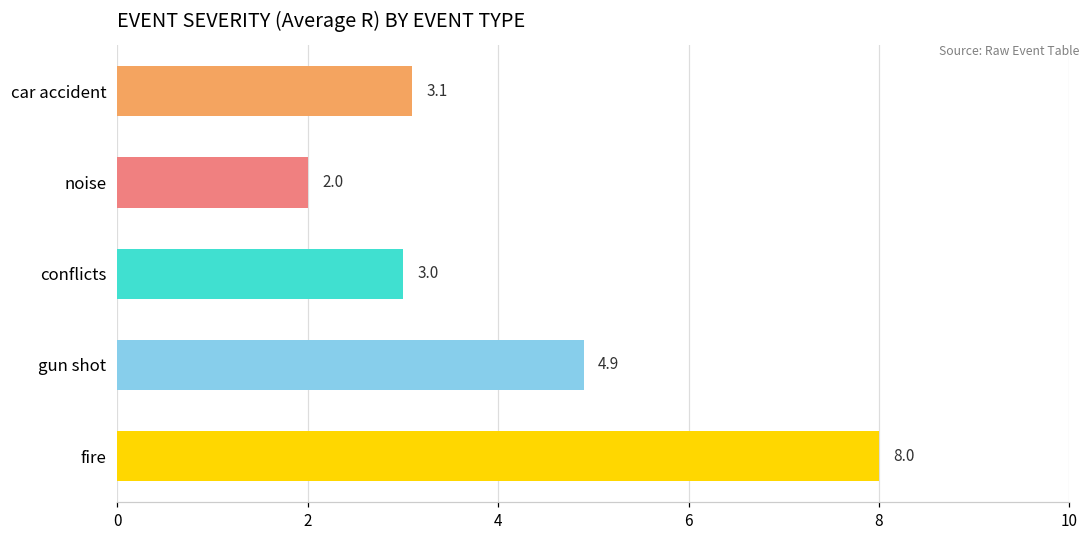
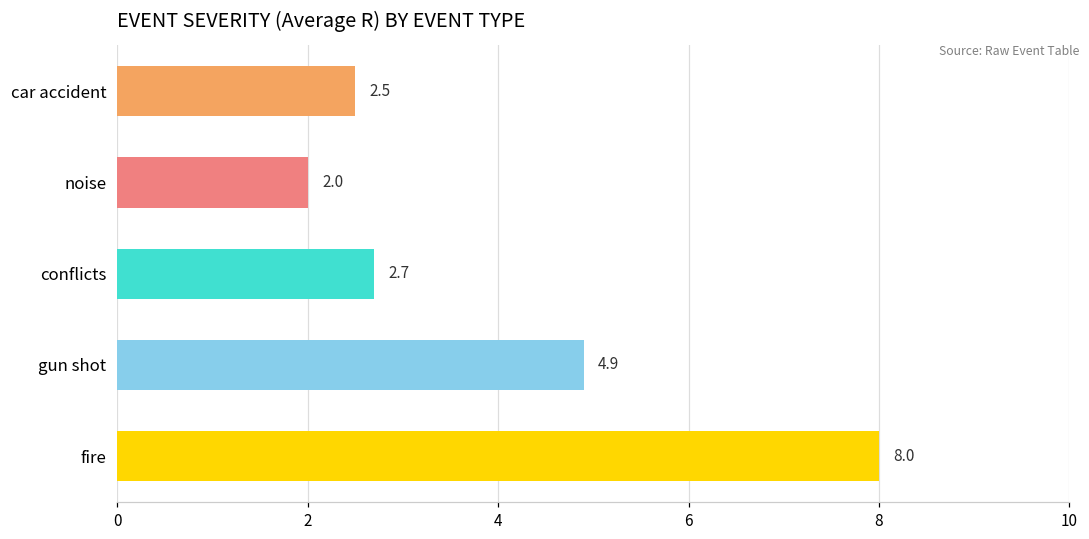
car accident: 3.1 -> 2.5
conflicts: 3.0 -> 2.7
